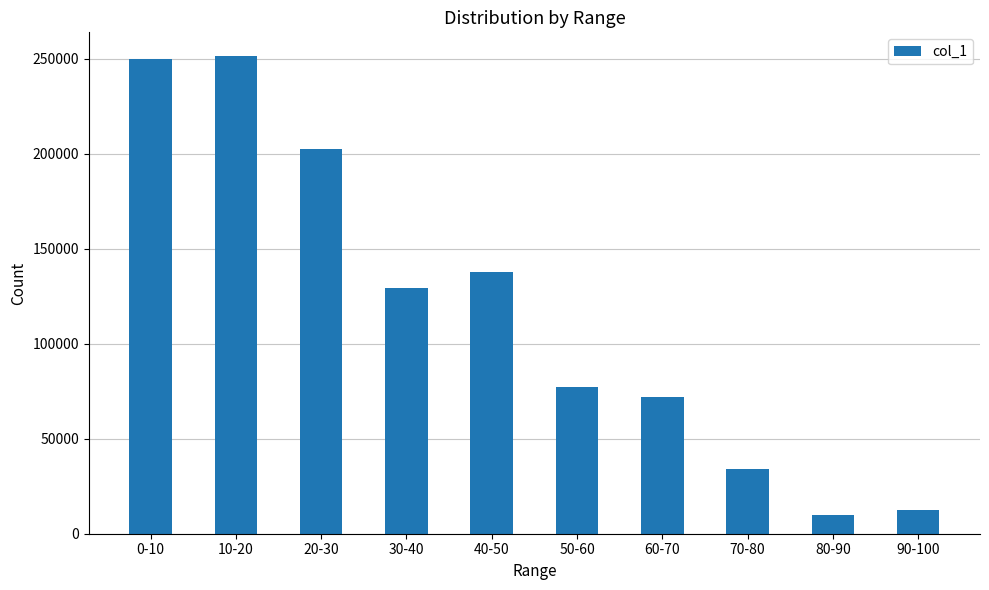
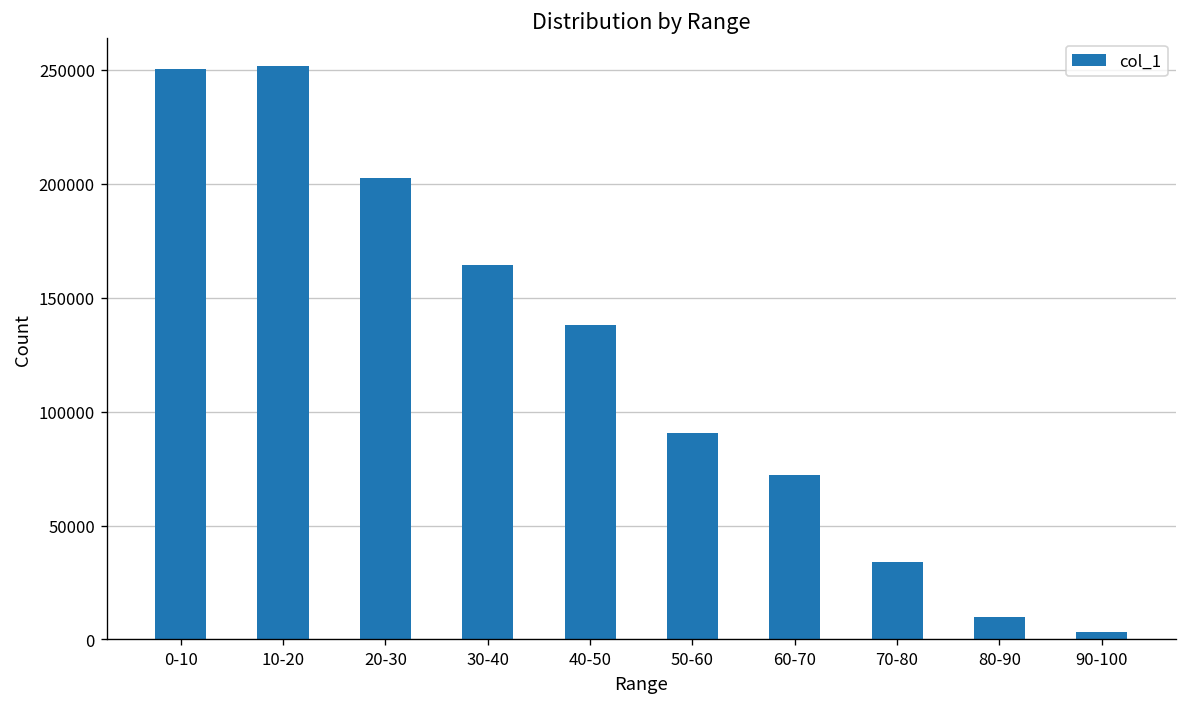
30-40: 129000 -> 164000
50-60: 77000 -> 91000
90-100: 12000 -> 3000
